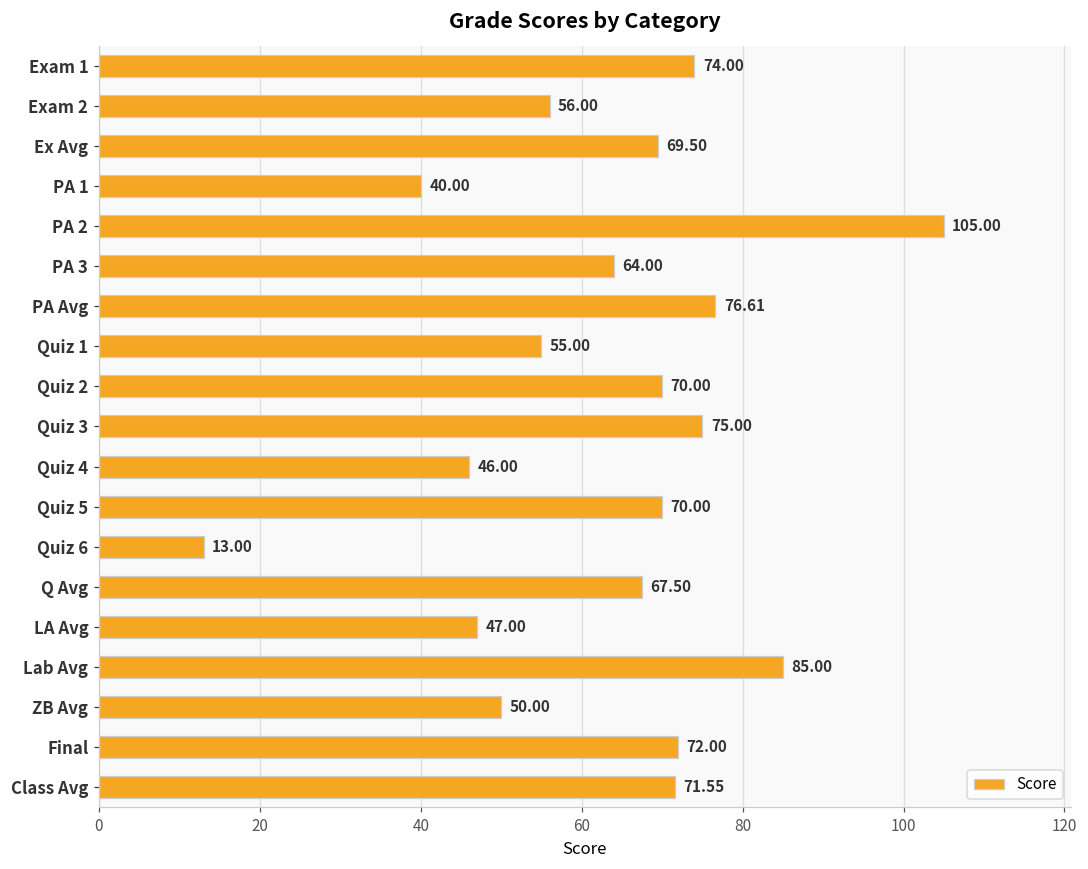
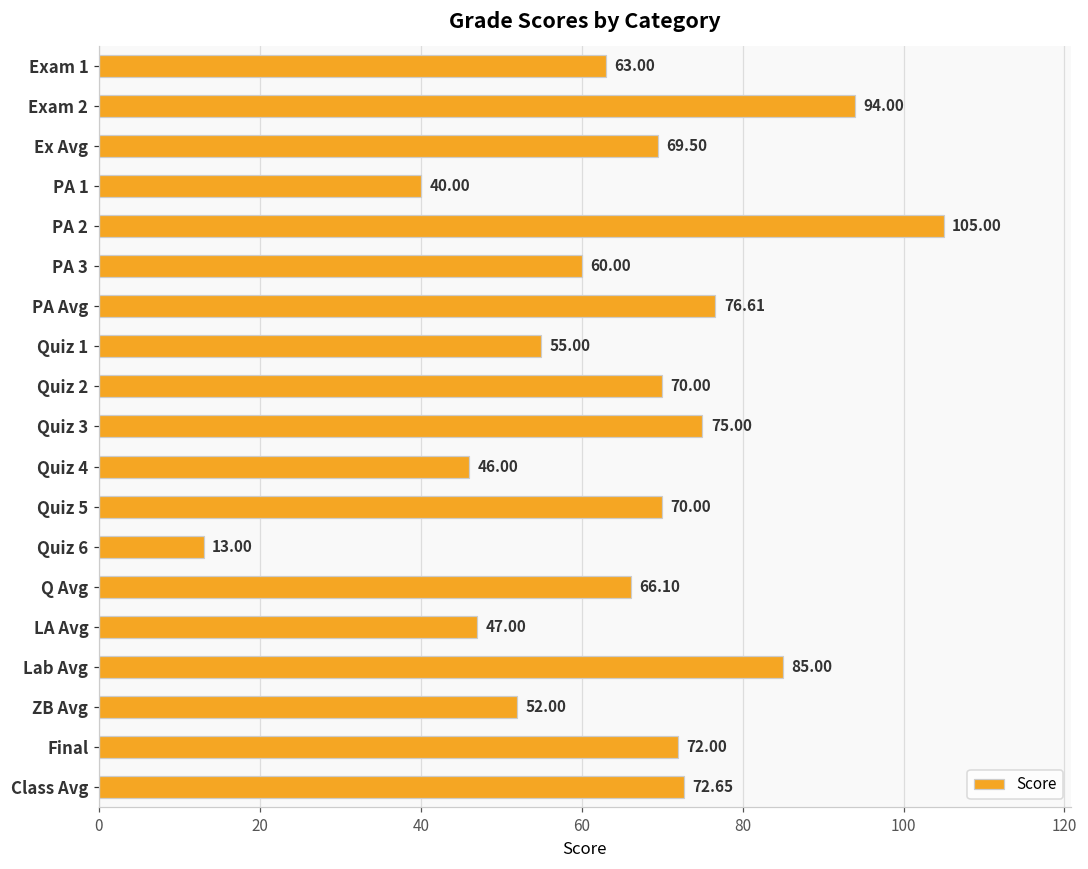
Exam 1: 74.00 -> 63.00
Exam 2: 56.00 -> 94.00
PA 3: 64.00 -> 60.00
Q Avg: 67.50 -> 66.10
ZB Avg: 50.00 -> 52.00
Class Avg: 71.55 -> 72.65
